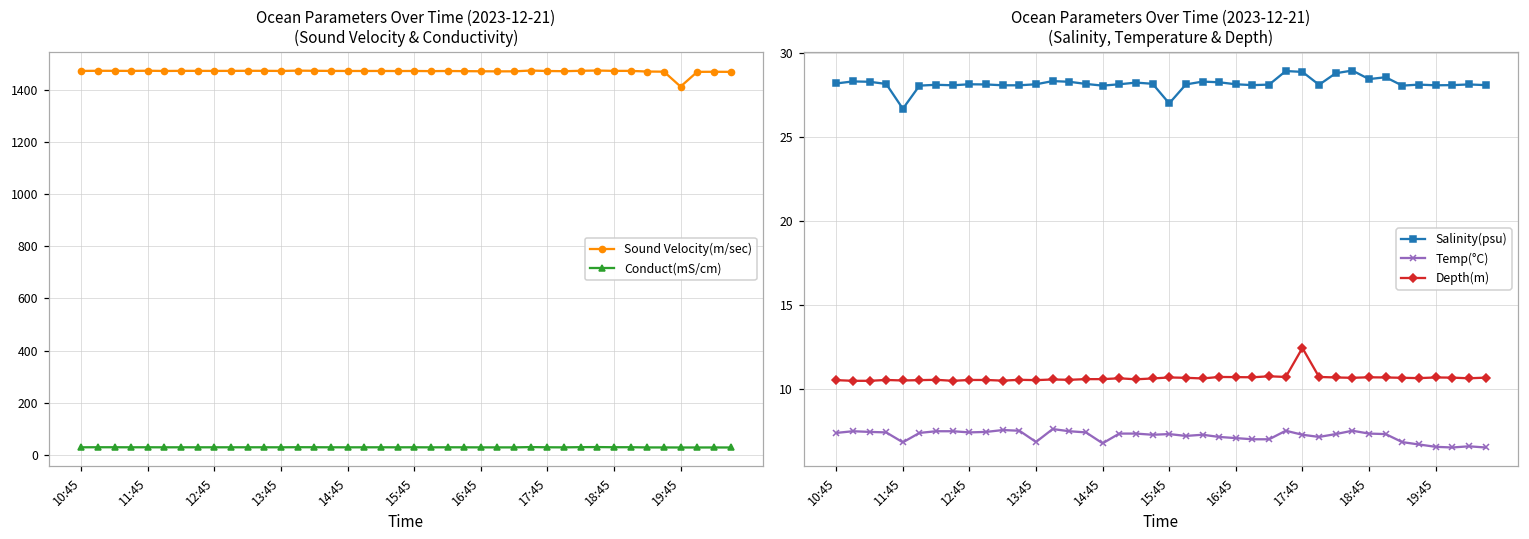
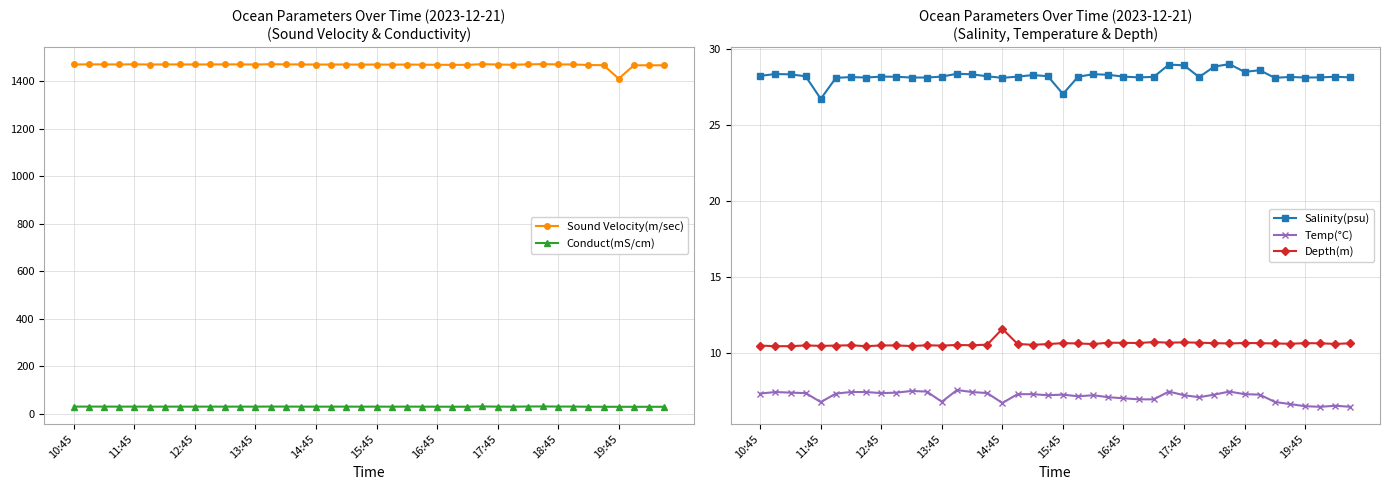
Ocean Parameters Over Time (2023-12-21) (Salinity, Temperature & Depth), Depth(m), 14:45: 10.6 -> 11.6
Ocean Parameters Over Time (2023-12-21) (Salinity, Temperature & Depth), Depth(m), 17:45: 12.4 -> 10.7
